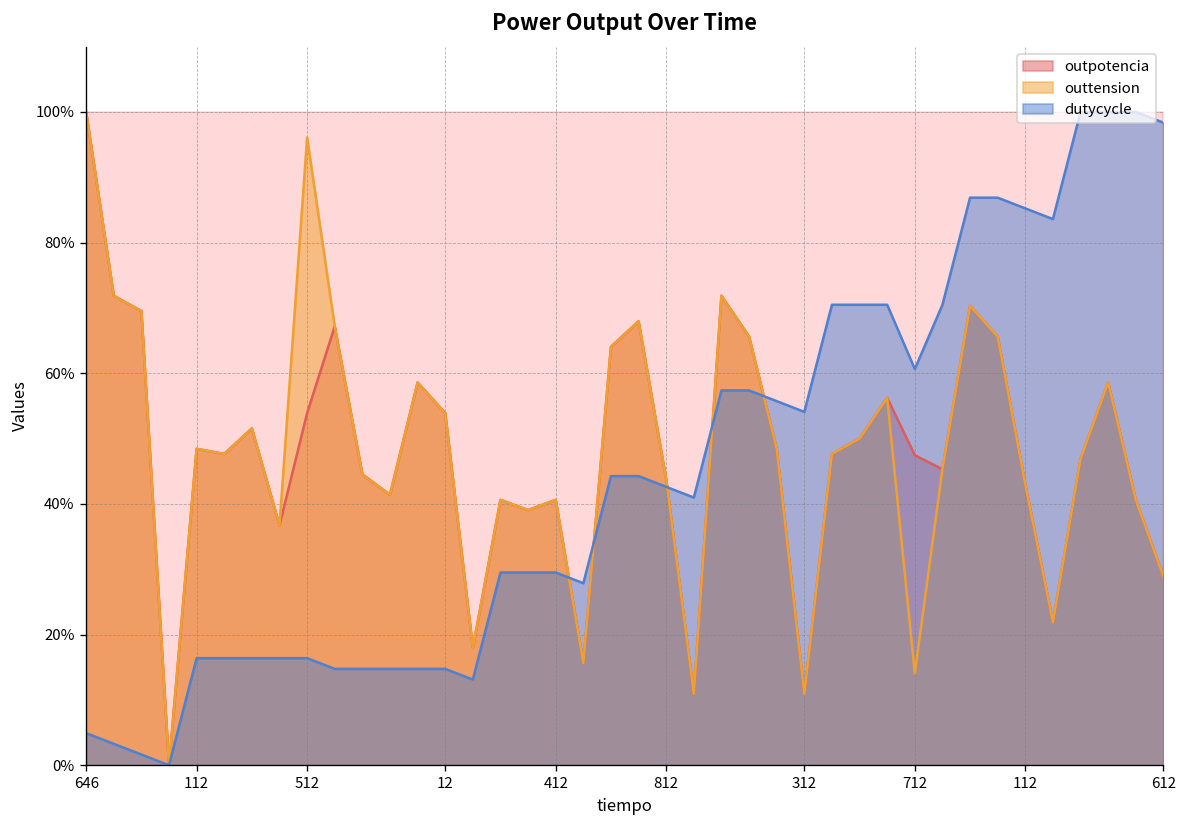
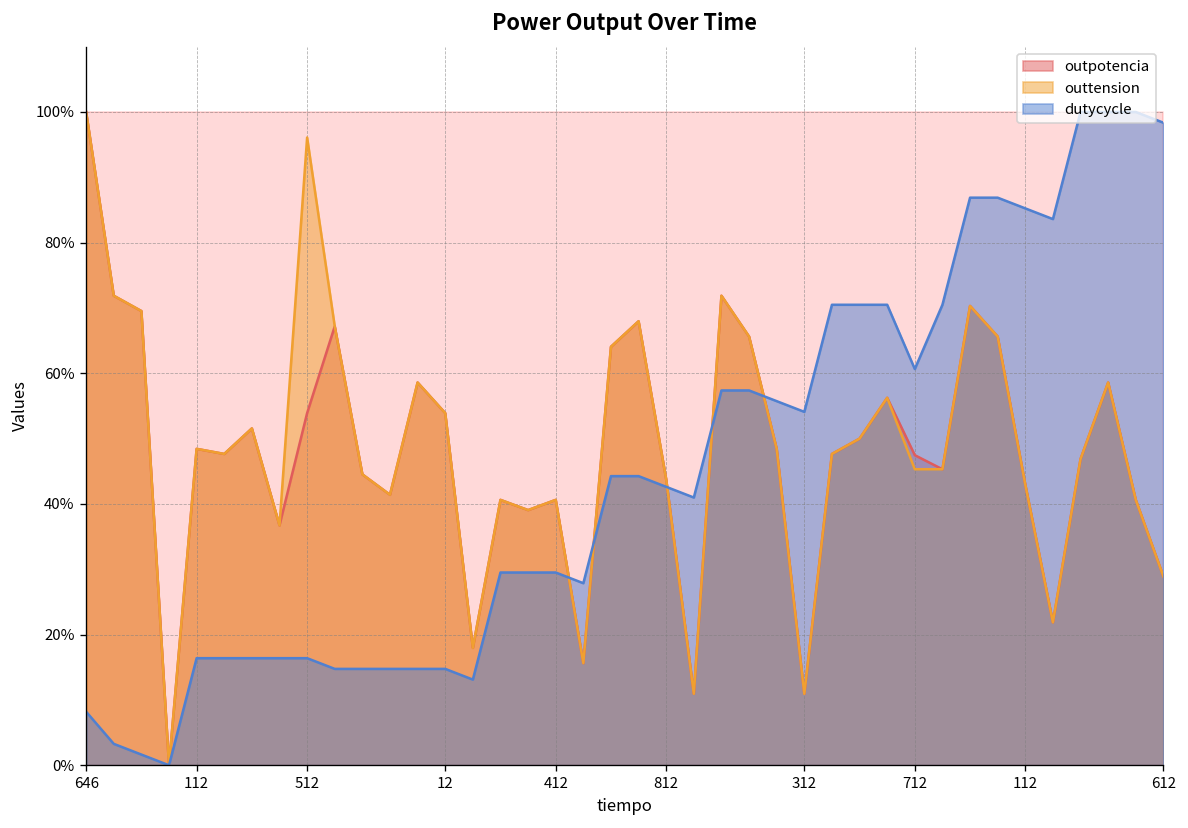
dutycycle, 646: 5% -> 8%
outtension, 712: 14% -> 45%
